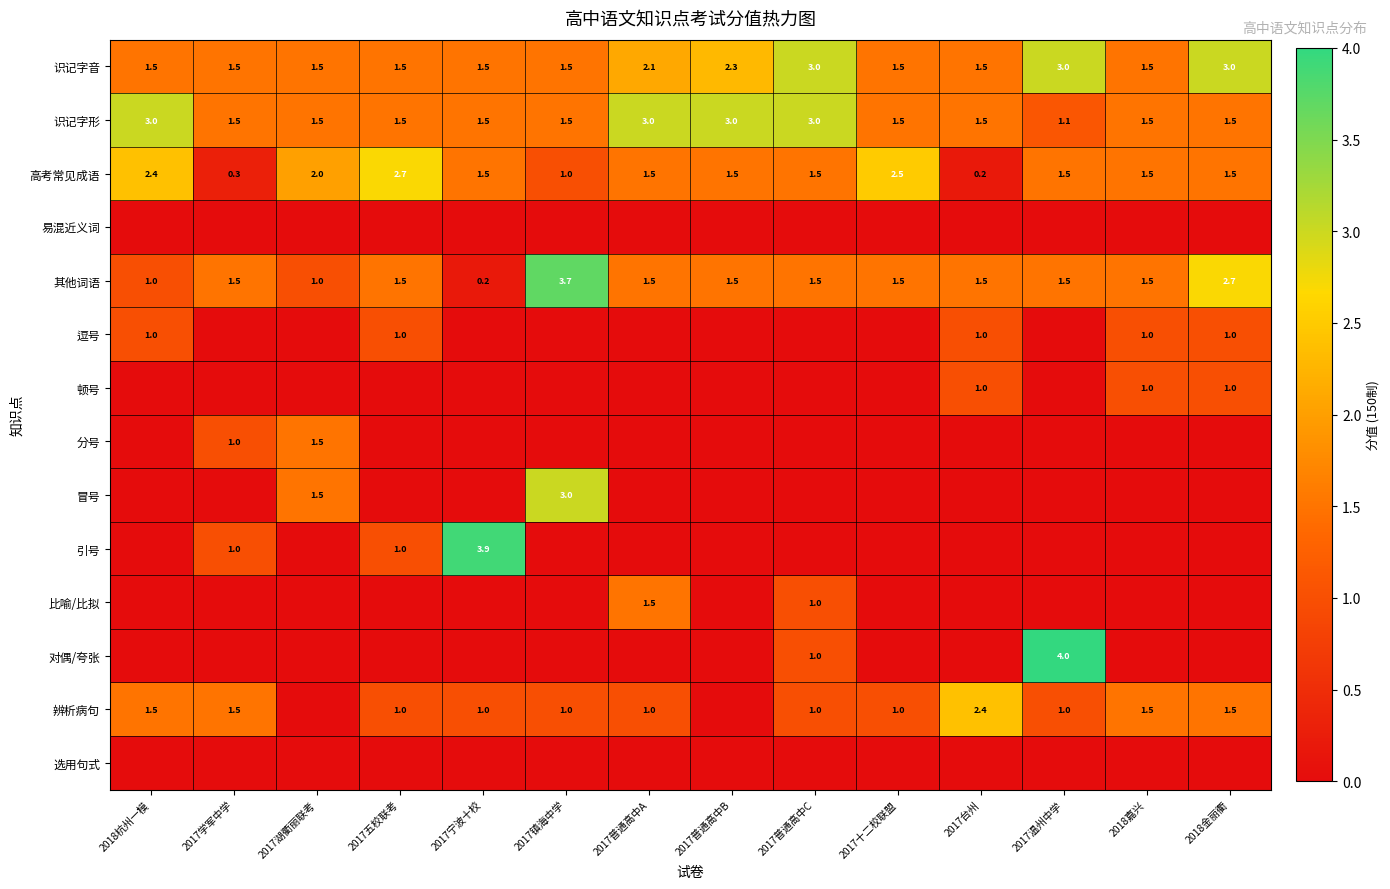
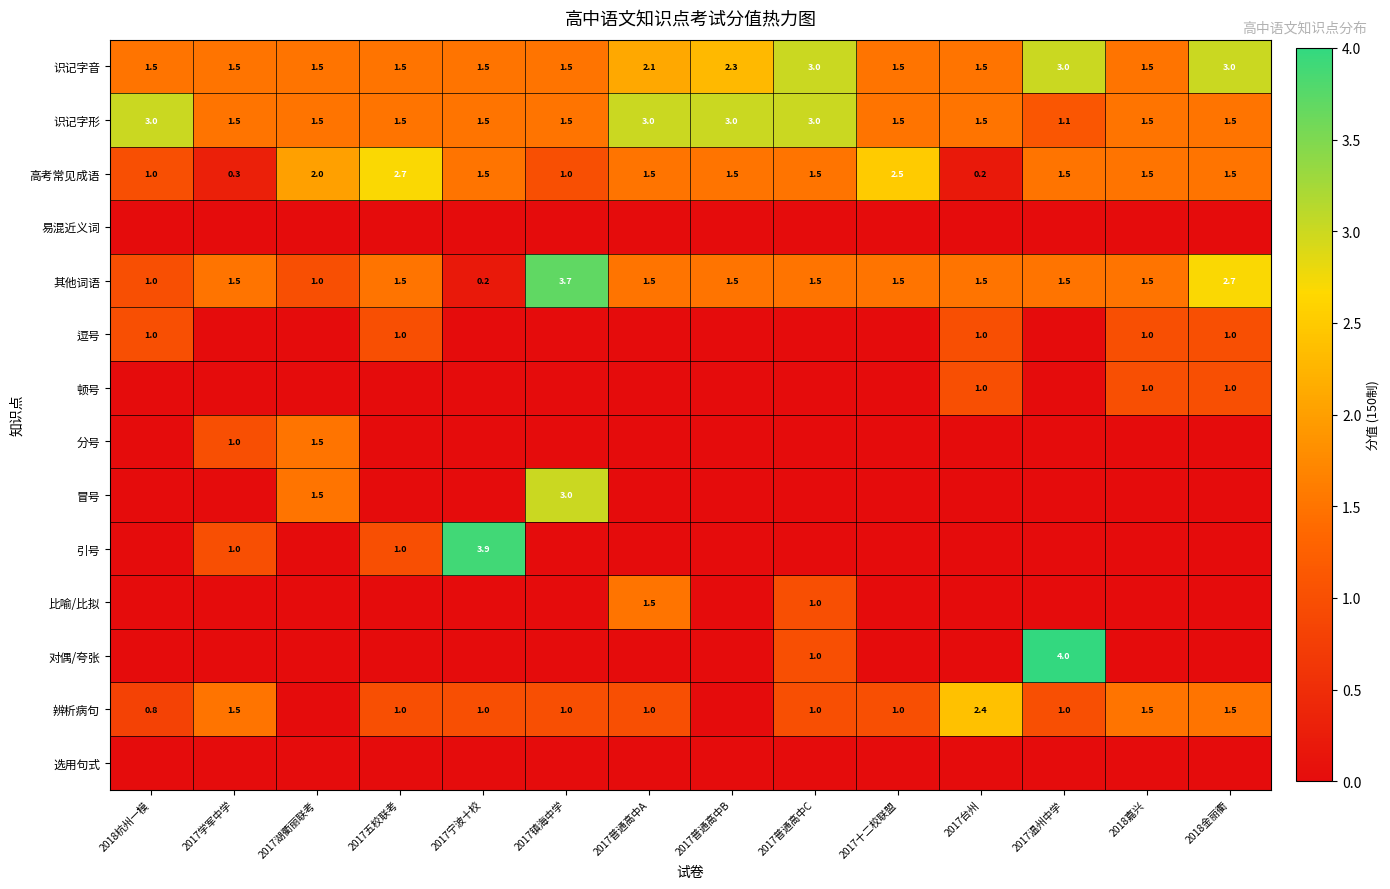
高考常见成语, 2018杭州一模: 2.4 -> 1.0
辨析病句, 2018杭州一模: 1.5 -> 0.8
